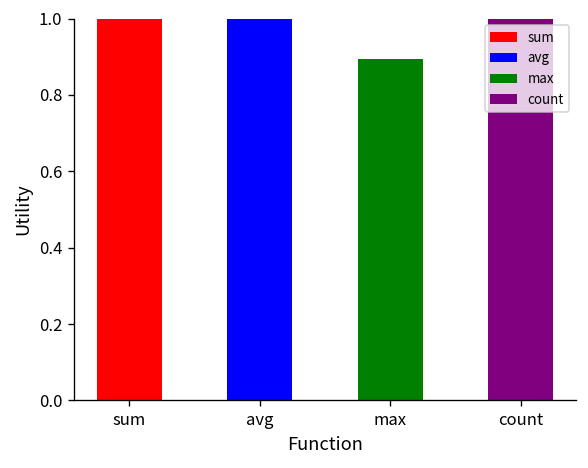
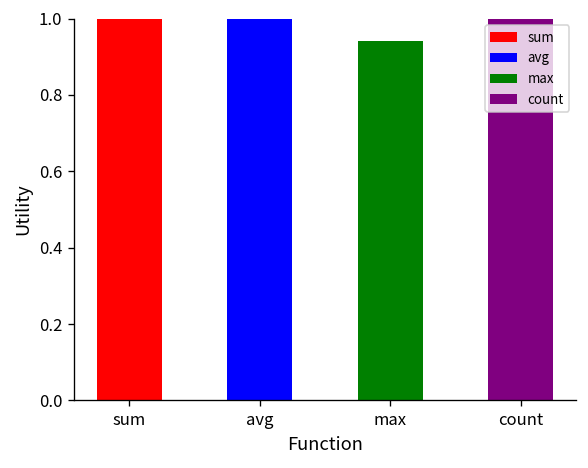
max: 0.89 -> 0.94
